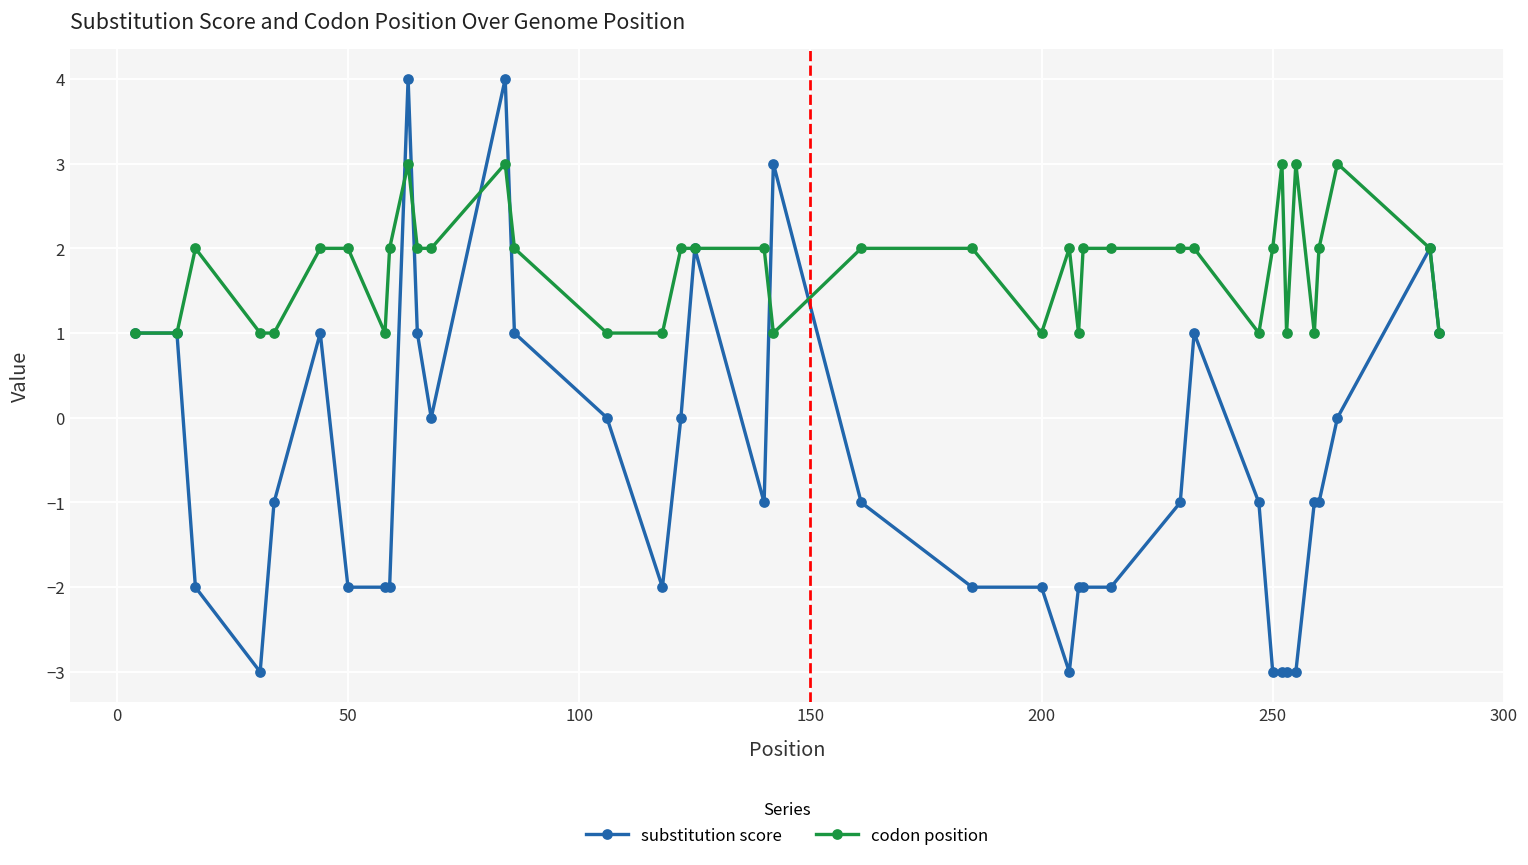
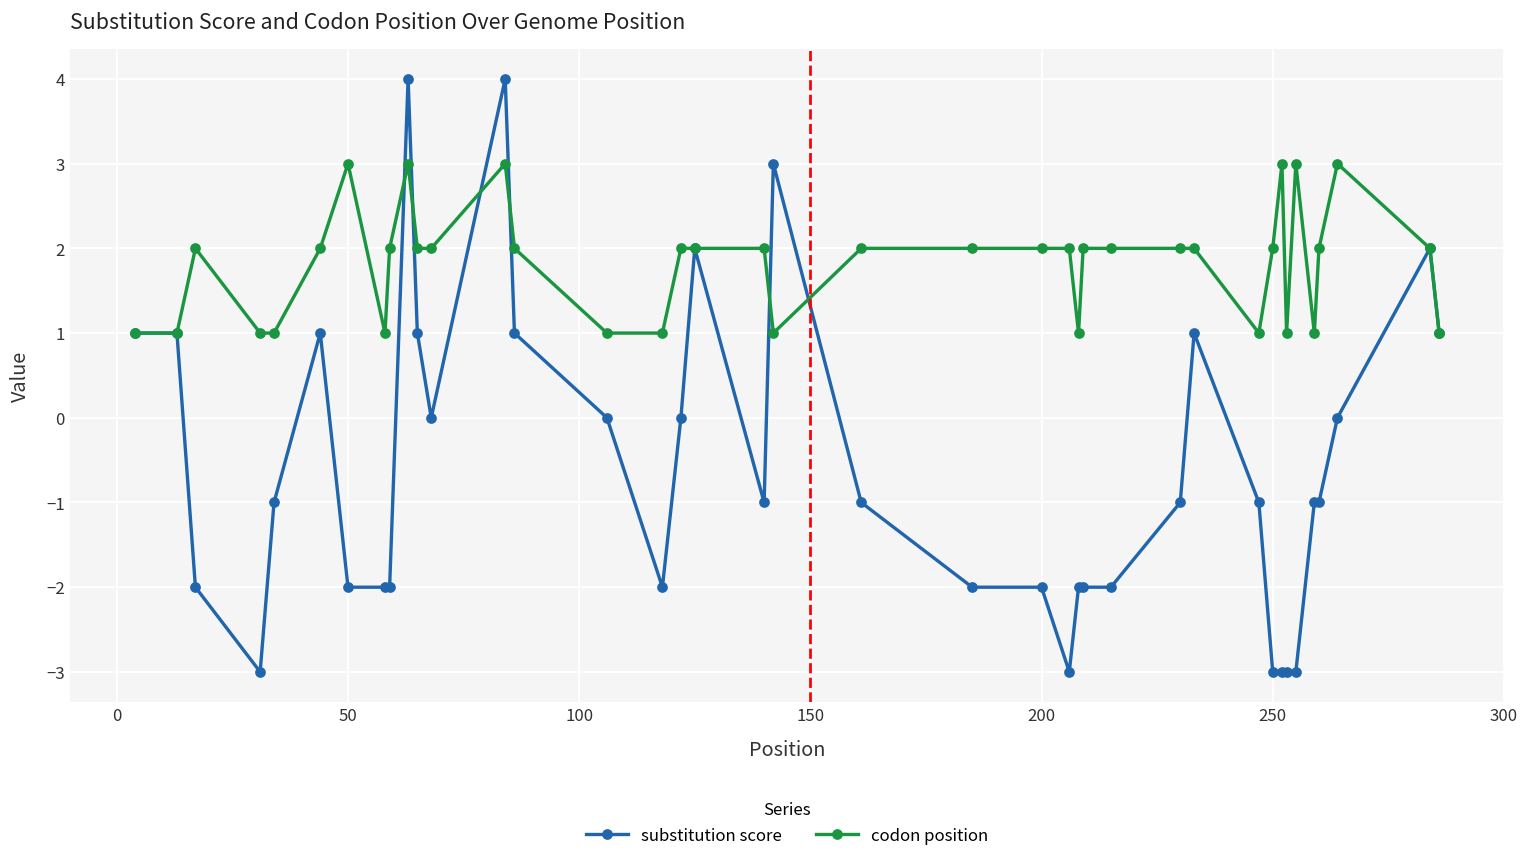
codon position, 50: 2 -> 3
codon position, 200: 1 -> 2
